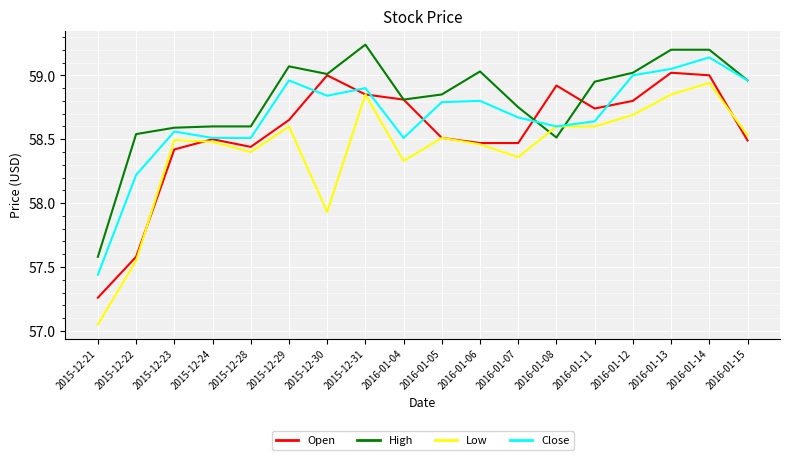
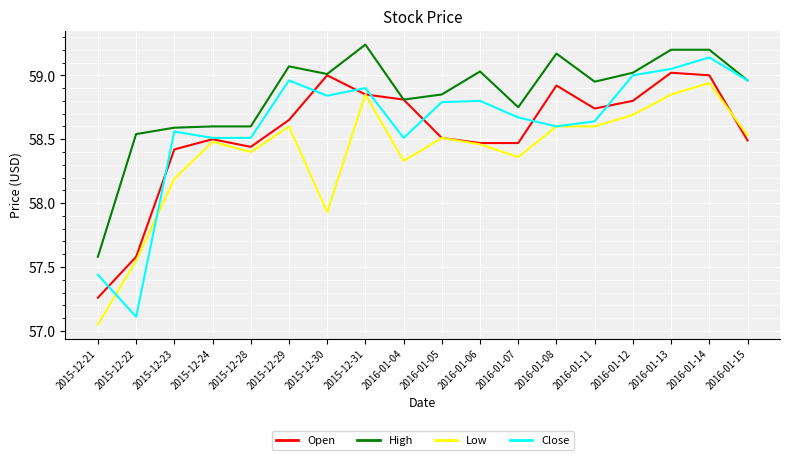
Close, 2015-12-22: 58.22 -> 57.11
Low, 2015-12-23: 58.49 -> 58.19
High, 2016-01-08: 58.51 -> 59.17
